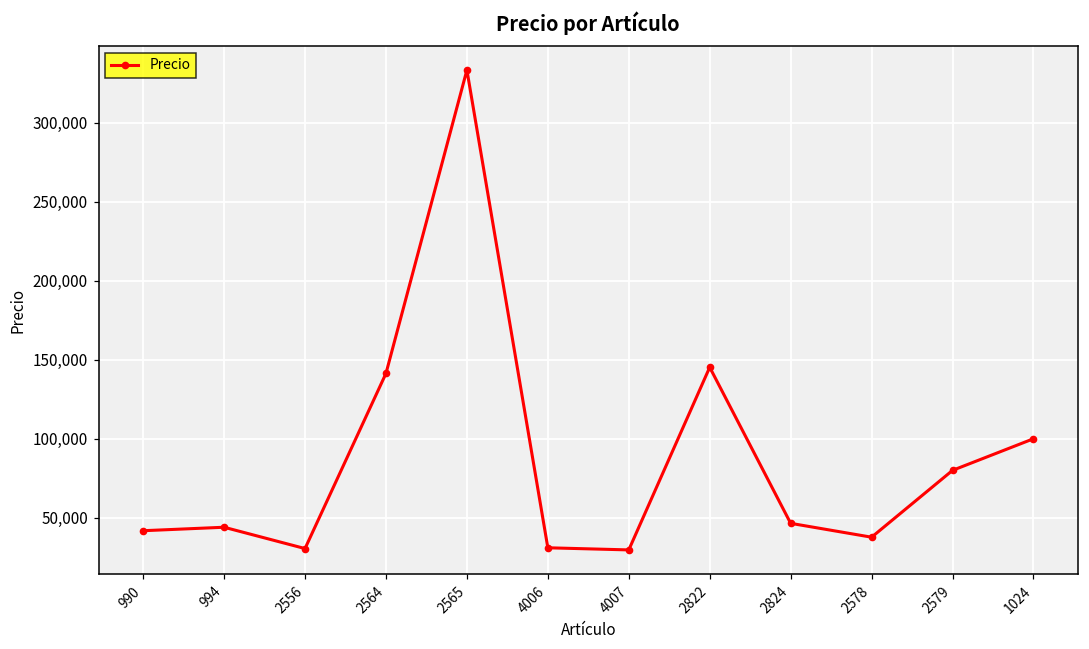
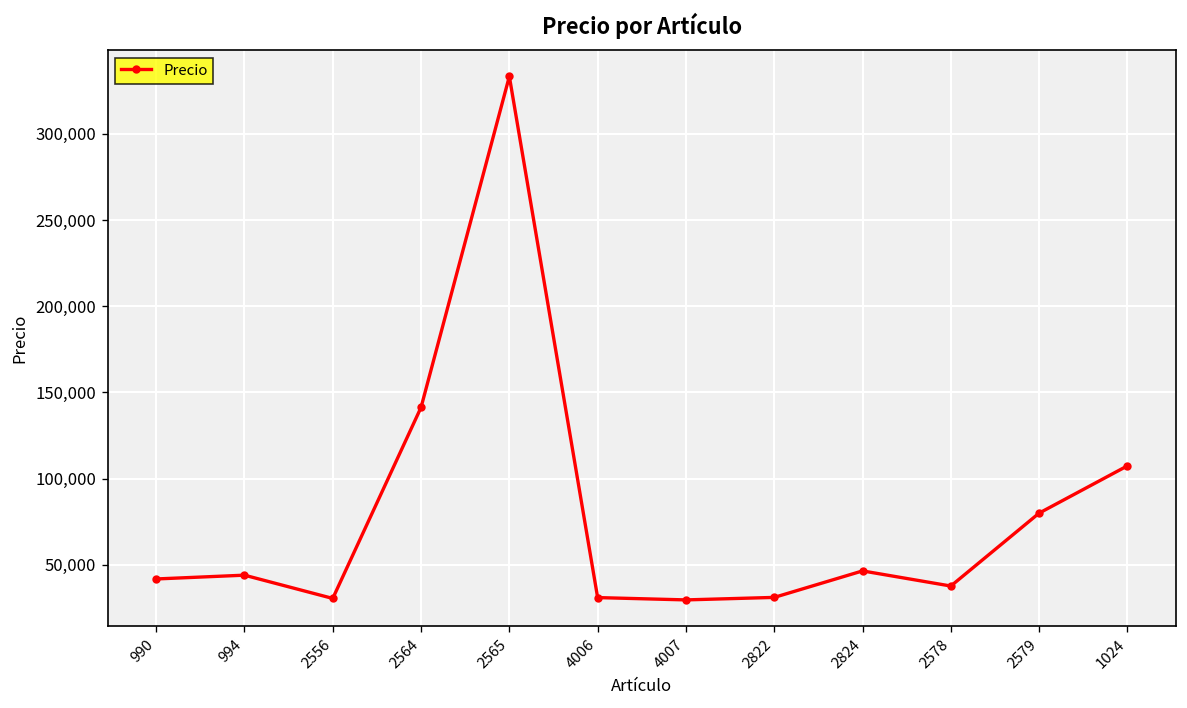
2822: 145,000 -> 31,000
1024: 100,000 -> 107,000
